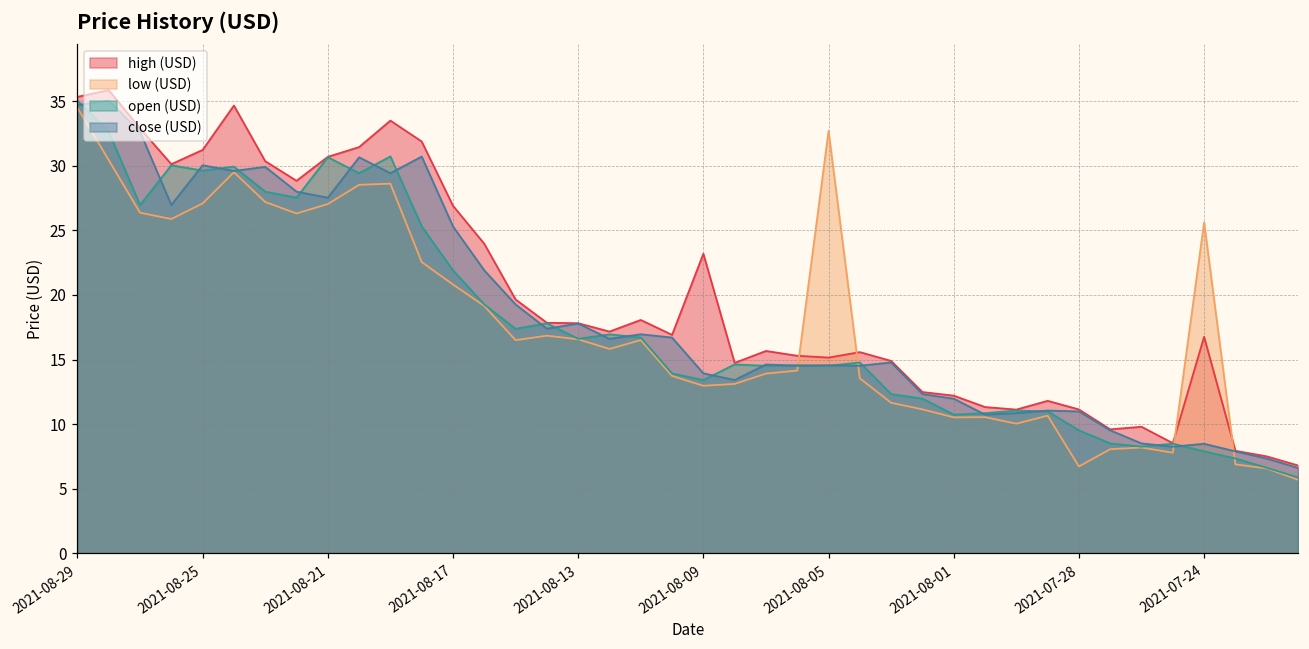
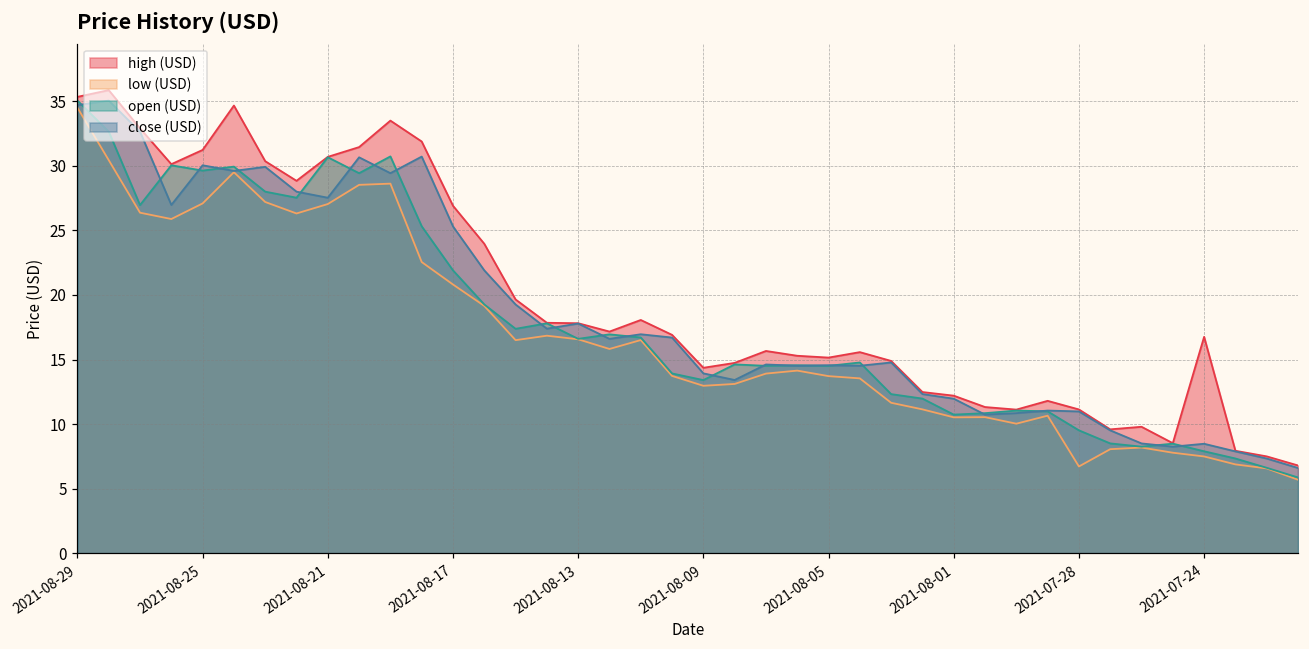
high (USD), 2021-08-09: 23.2 -> 14.4
low (USD), 2021-08-05: 32.7 -> 13.7
low (USD), 2021-07-24: 25.6 -> 7.5
